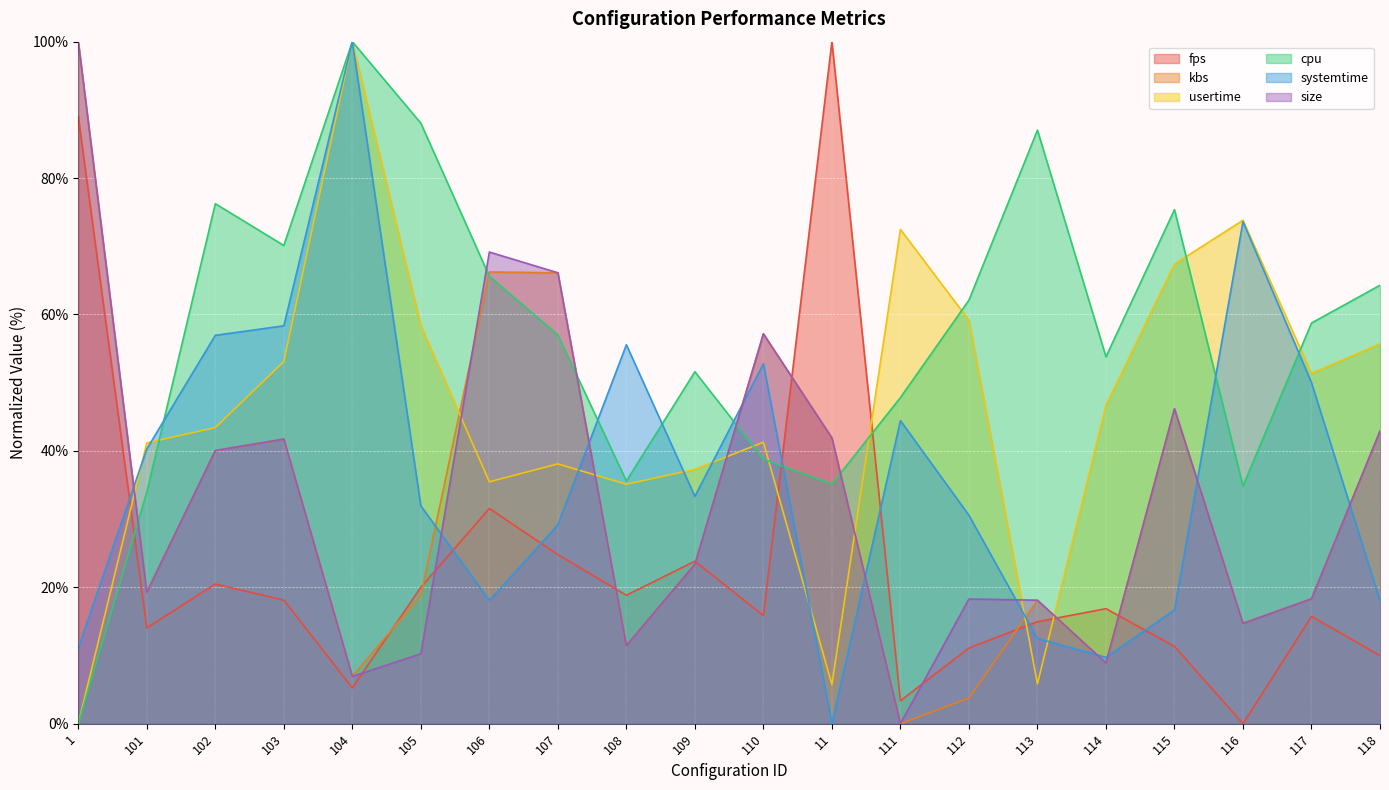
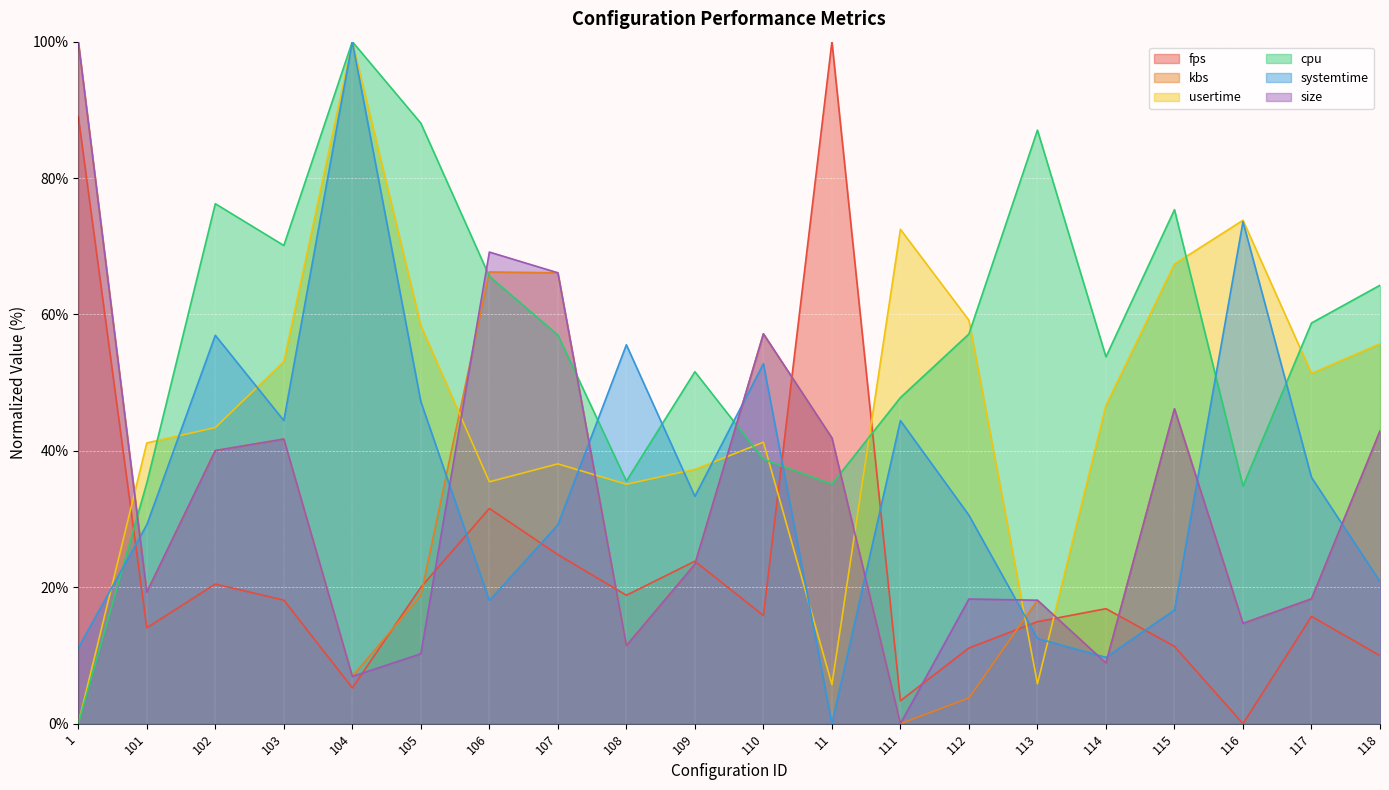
cpu, 101: 34% -> 35%
systemtime, 101: 40% -> 29%
systemtime, 103: 58% -> 44%
systemtime, 105: 32% -> 47%
cpu, 112: 62% -> 57%
systemtime, 117: 50% -> 36%
systemtime, 118: 18% -> 21%
